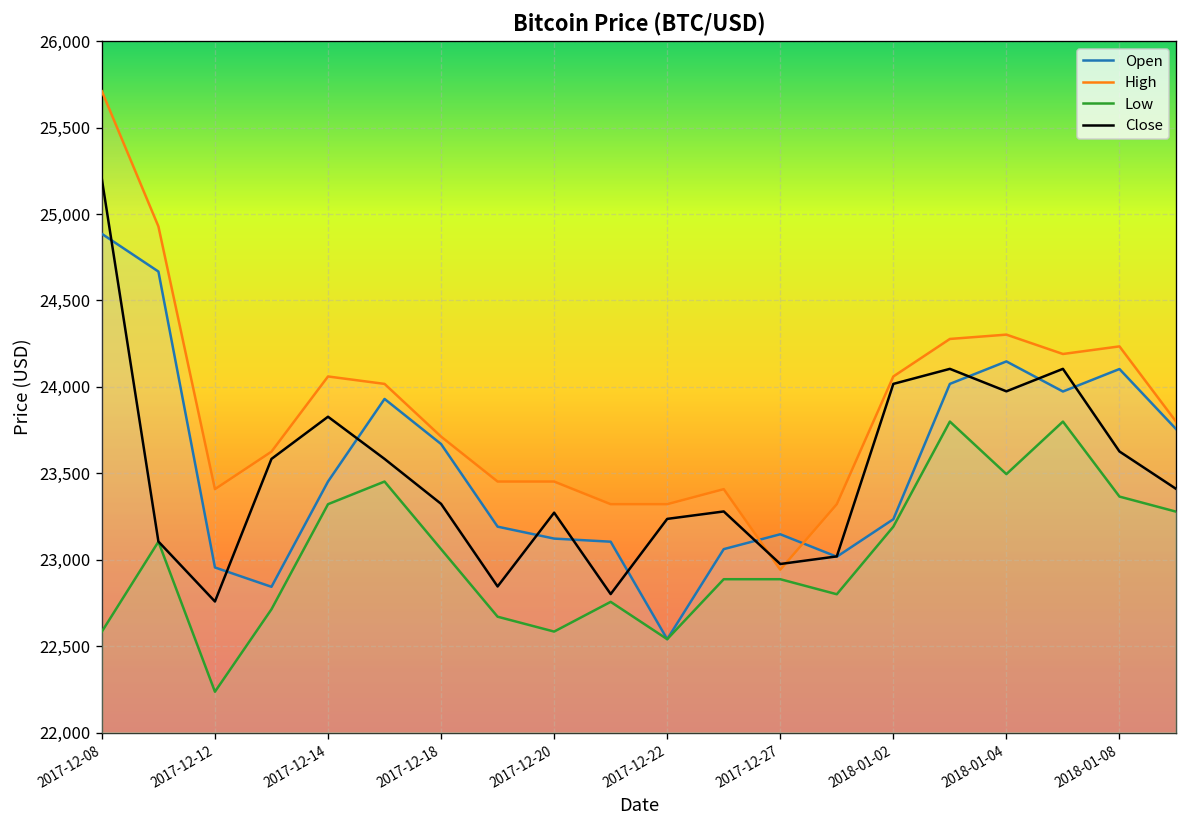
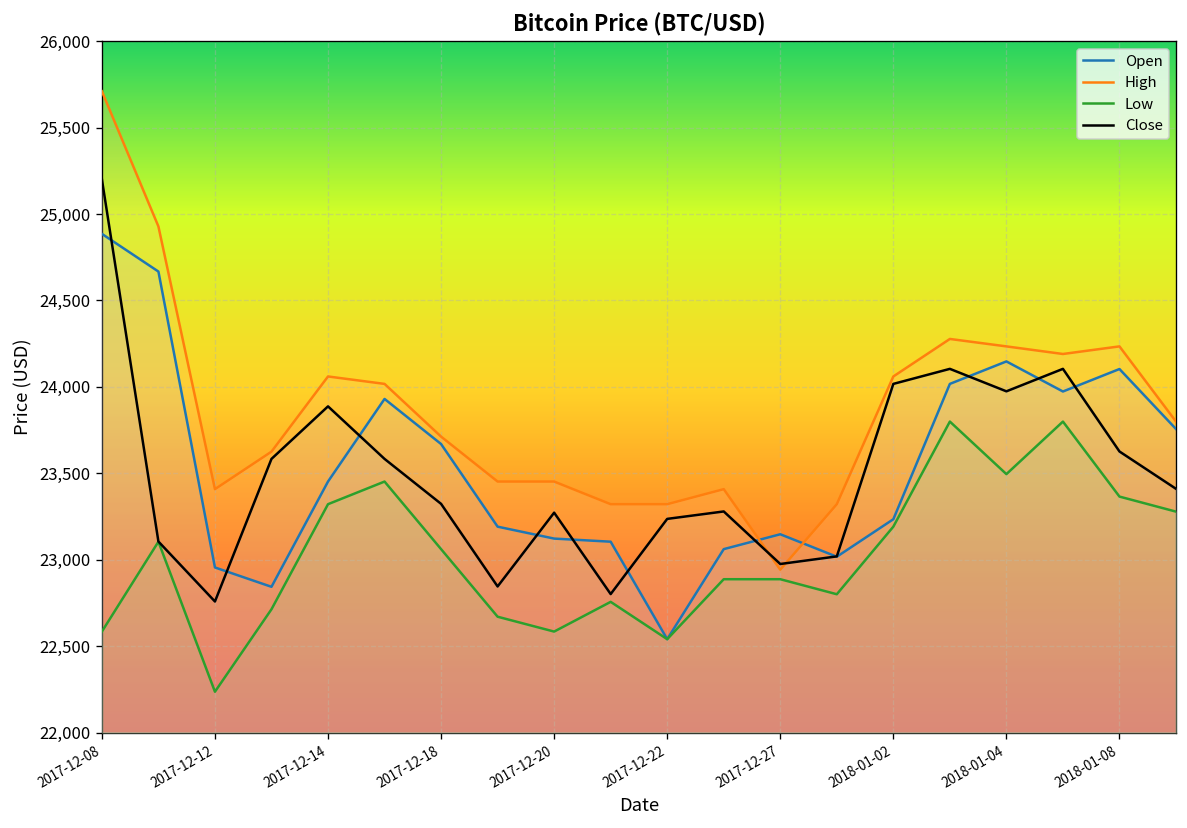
Close, 2017-12-14: 23,830 -> 23,890
High, 2018-01-04: 24,300 -> 24,230
